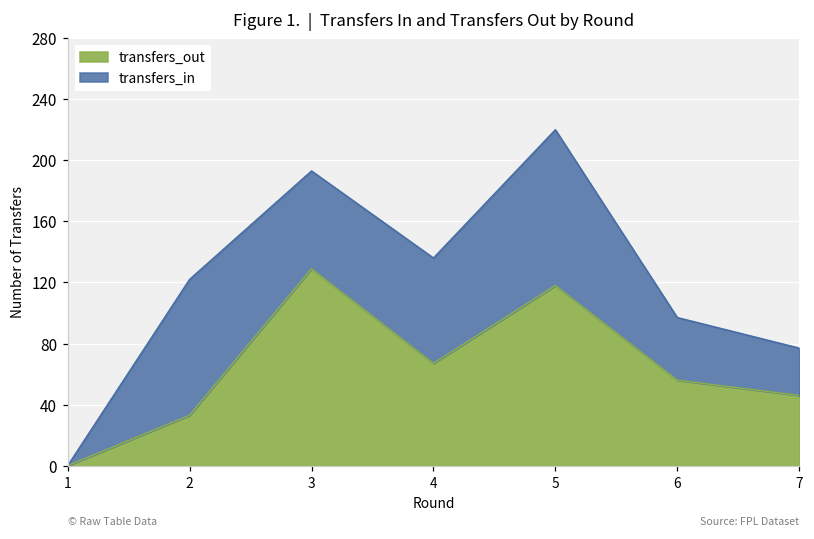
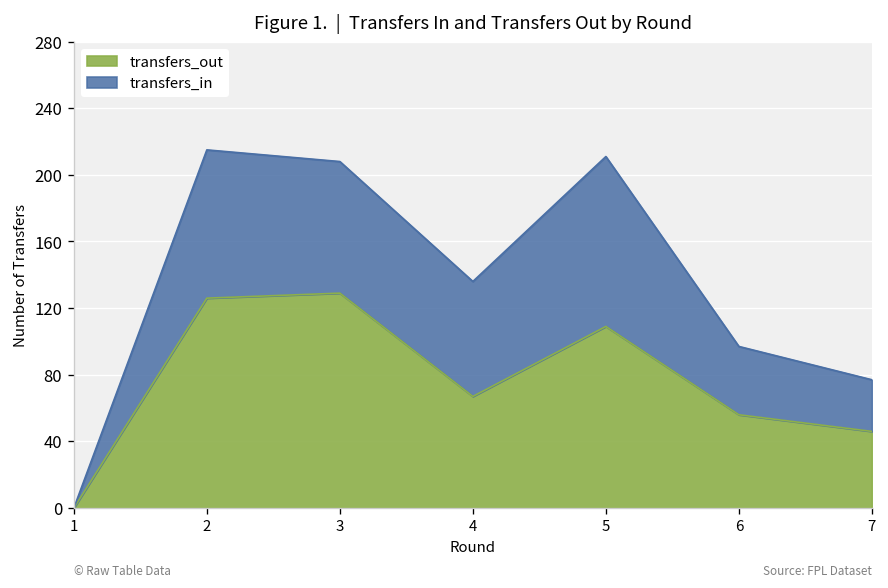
transfers_out, 2: 33 -> 126
transfers_in, 3: 64 -> 79
transfers_out, 5: 118 -> 109
